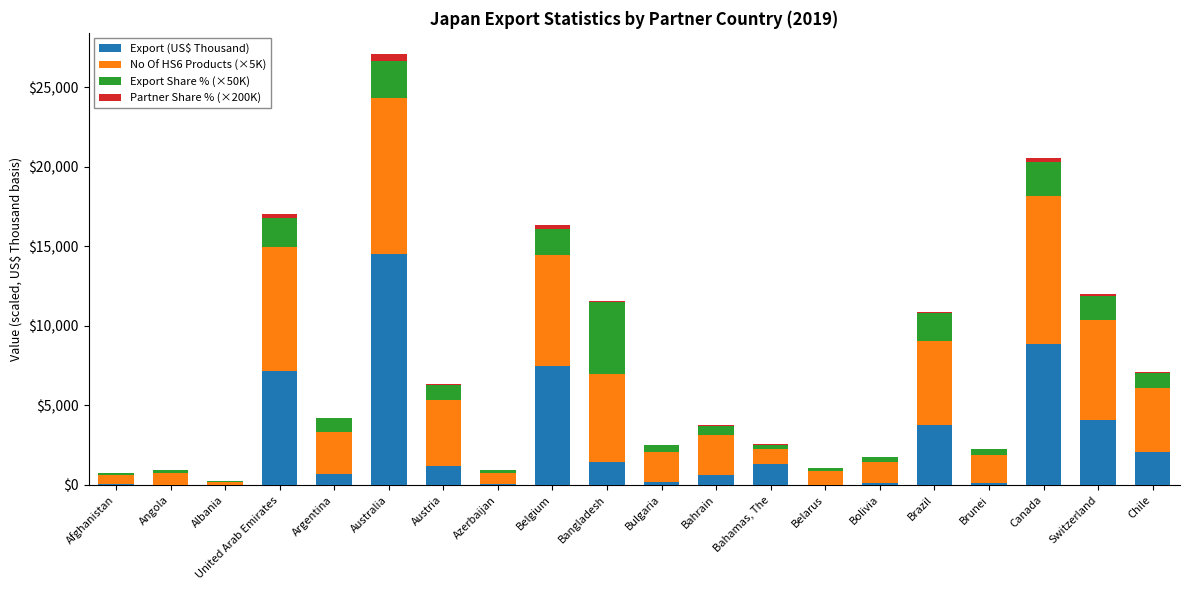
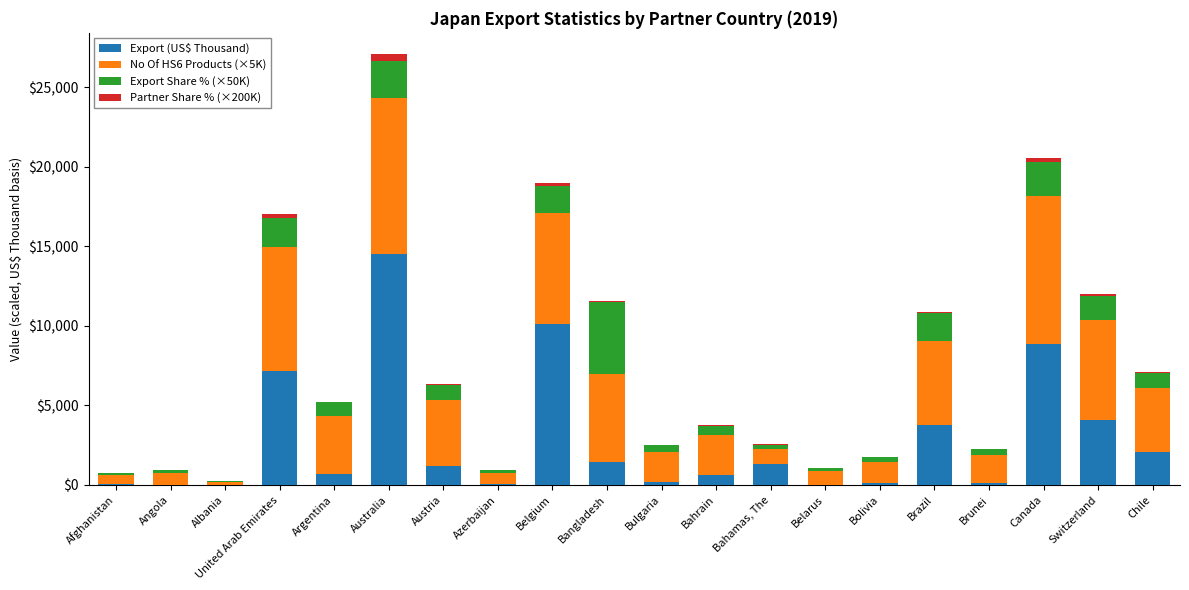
No Of HS6 Products (×5K), Argentina: $2,700 -> $3,700
Export (US$ Thousand), Belgium: $7,400 -> $10,100
